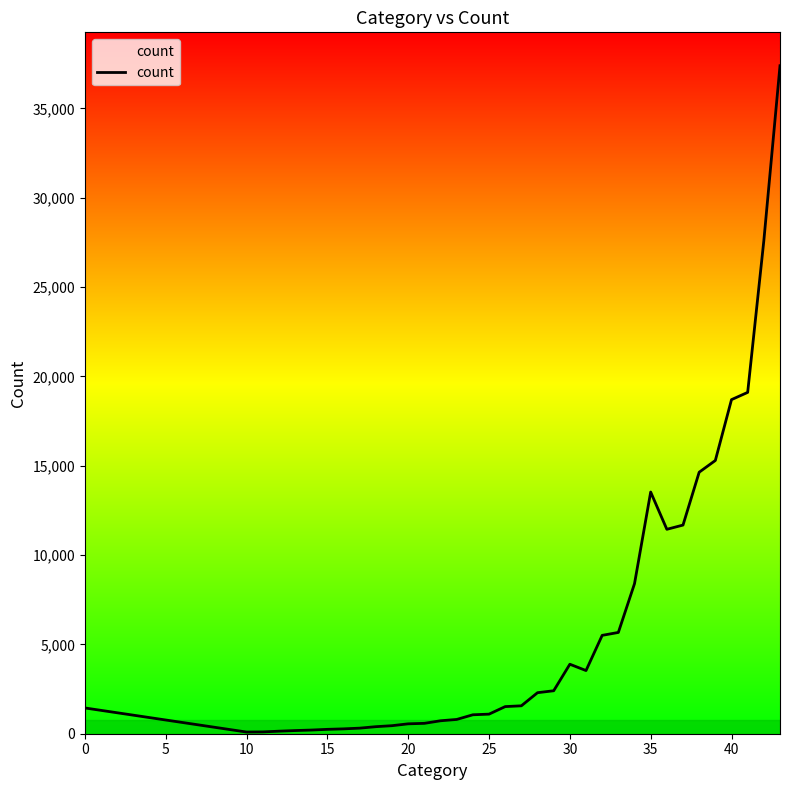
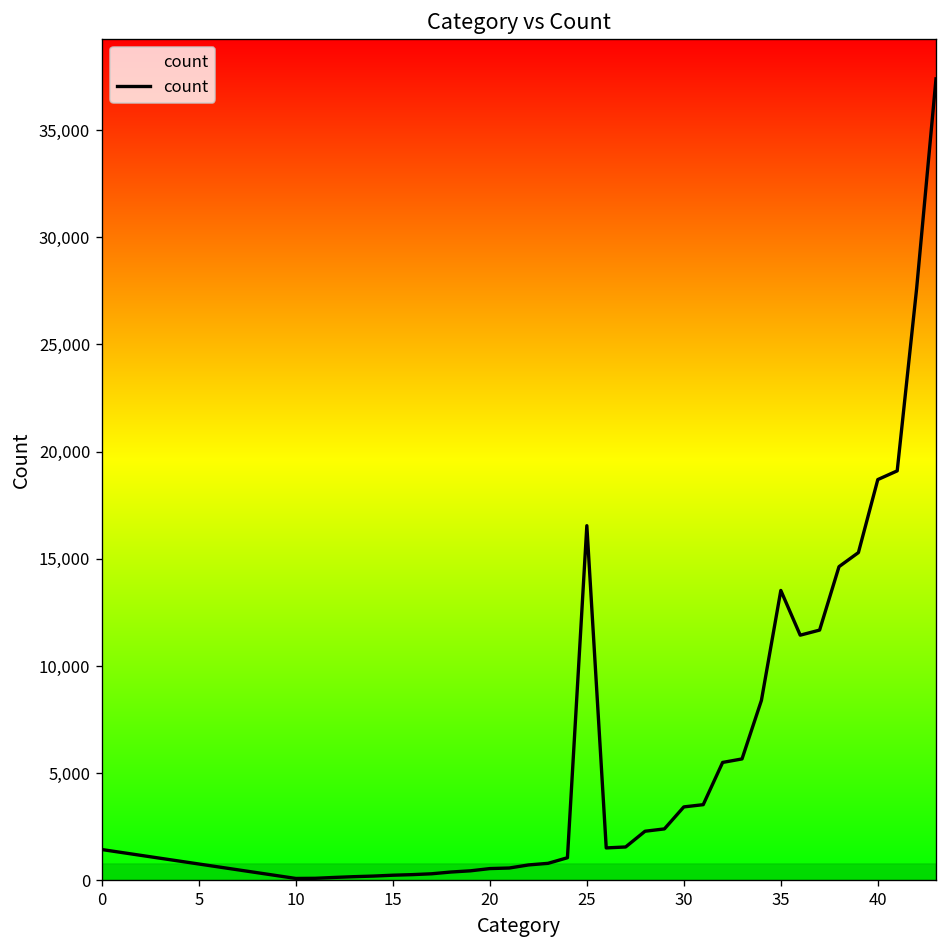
25: 1,100 -> 16,500
30: 3,900 -> 3,400
